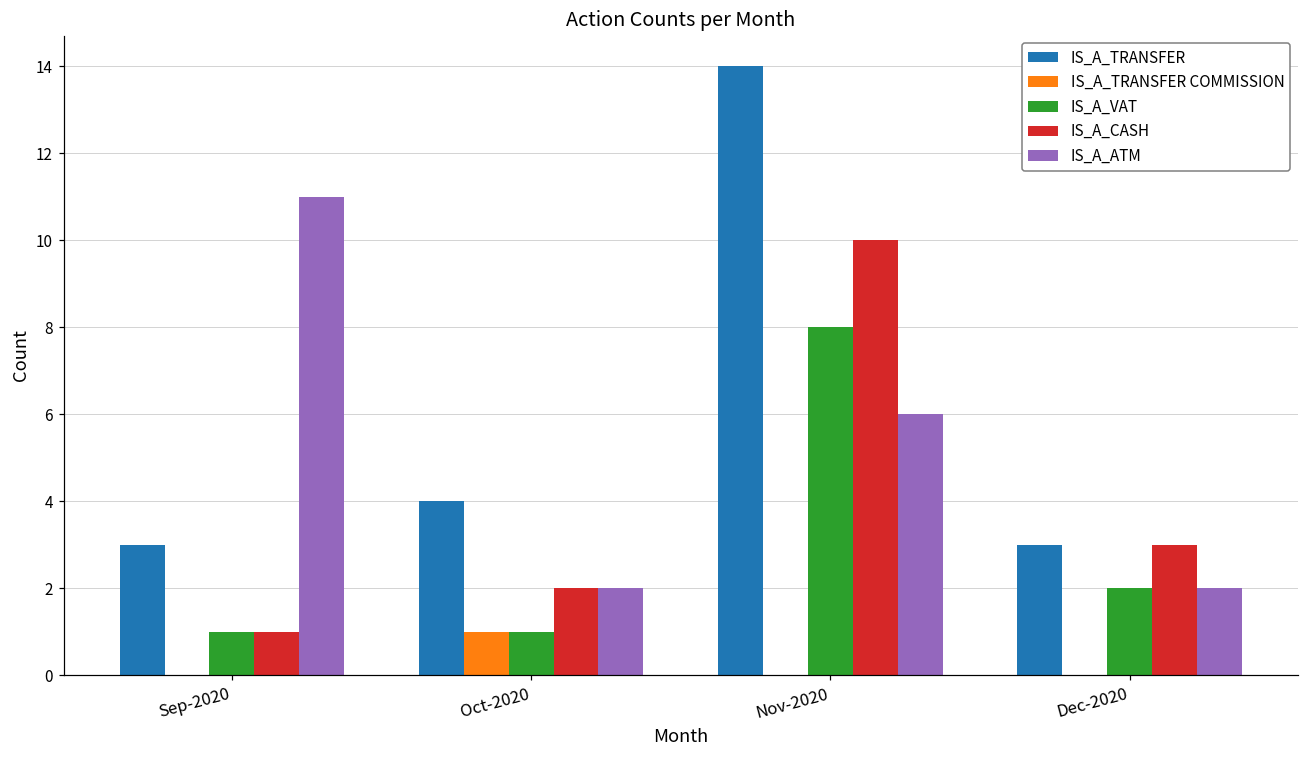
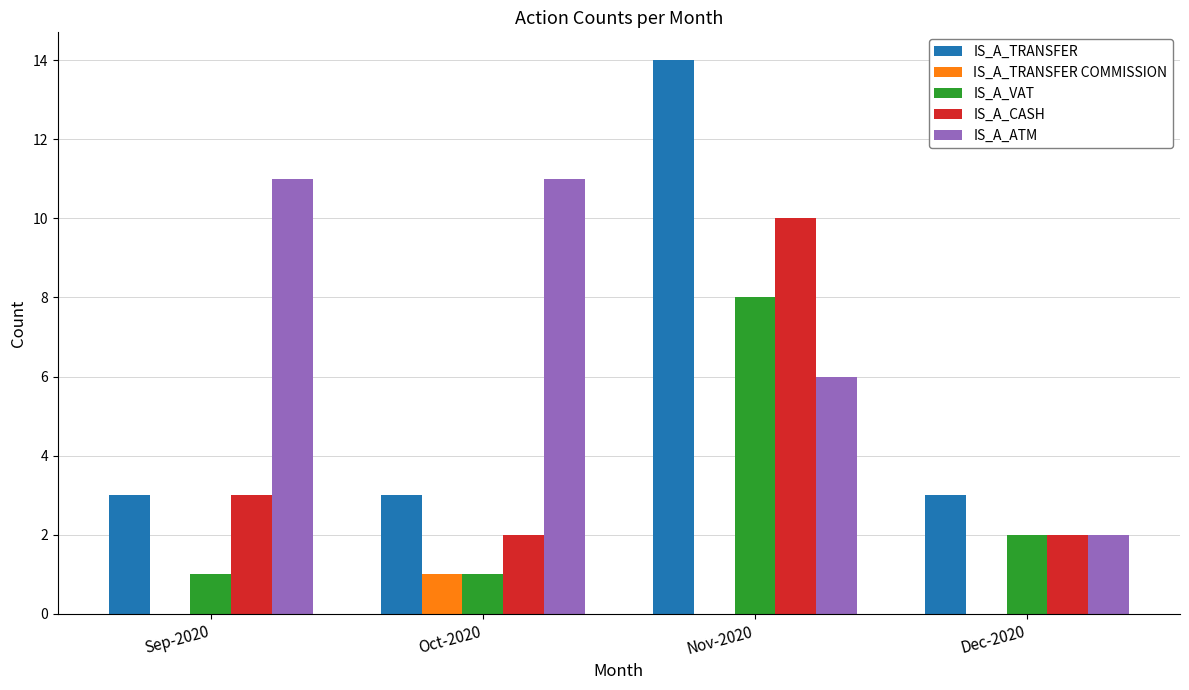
IS_A_CASH, Sep-2020: 1 -> 3
IS_A_TRANSFER, Oct-2020: 4 -> 3
IS_A_ATM, Oct-2020: 2 -> 11
IS_A_CASH, Dec-2020: 3 -> 2
